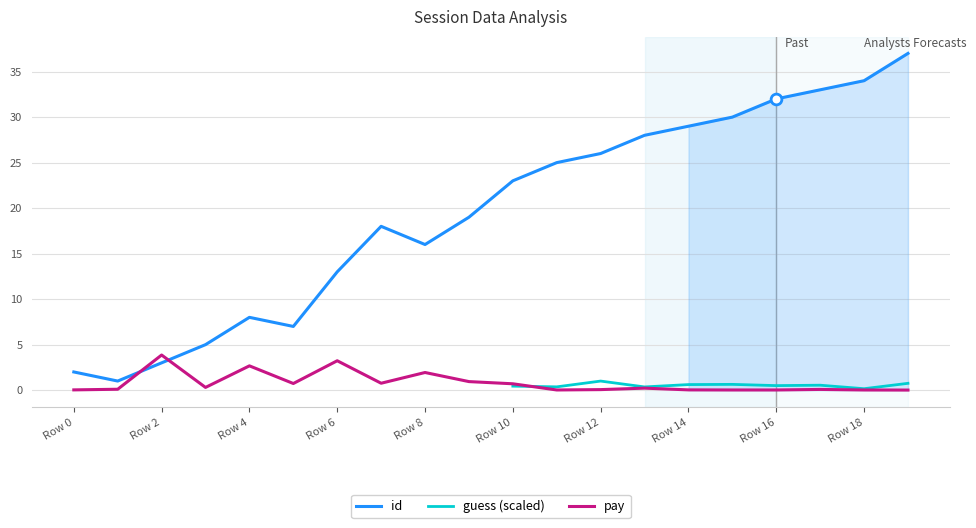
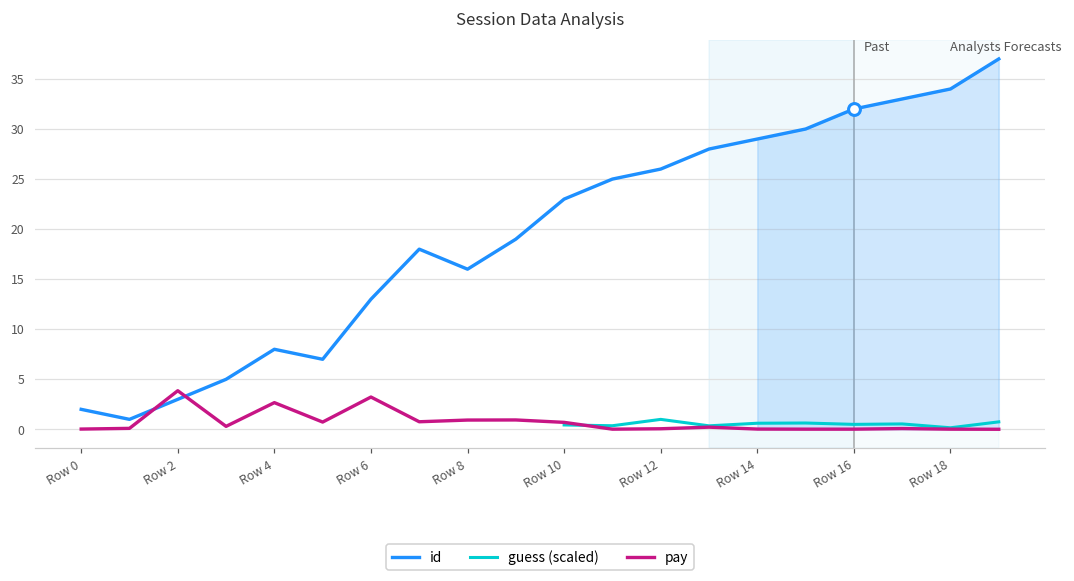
pay, Row 8: 2 -> 1
